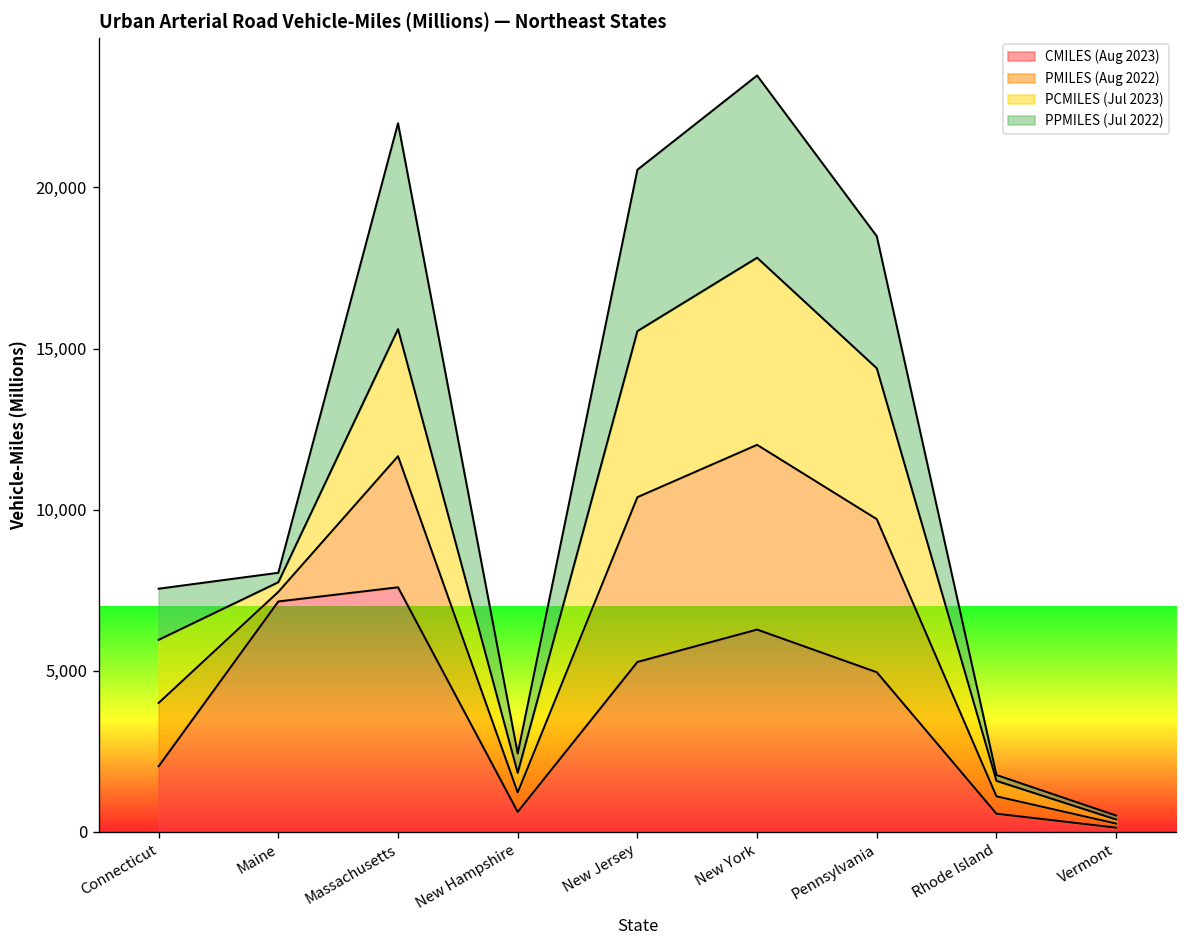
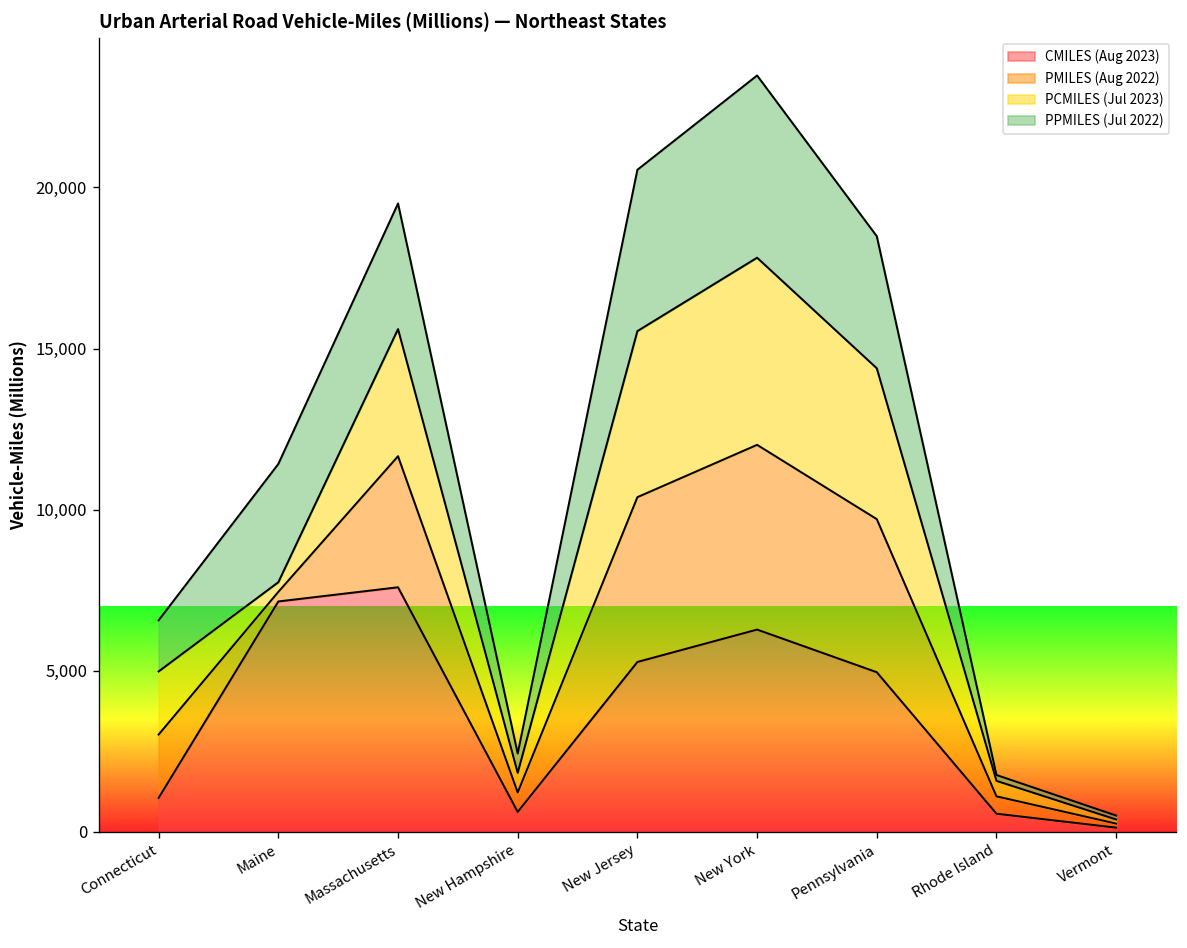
CMILES (Aug 2023), Connecticut: 2,000 -> 1,100
PPMILES (Jul 2022), Maine: 300 -> 3,700
PPMILES (Jul 2022), Massachusetts: 6,400 -> 3,900
